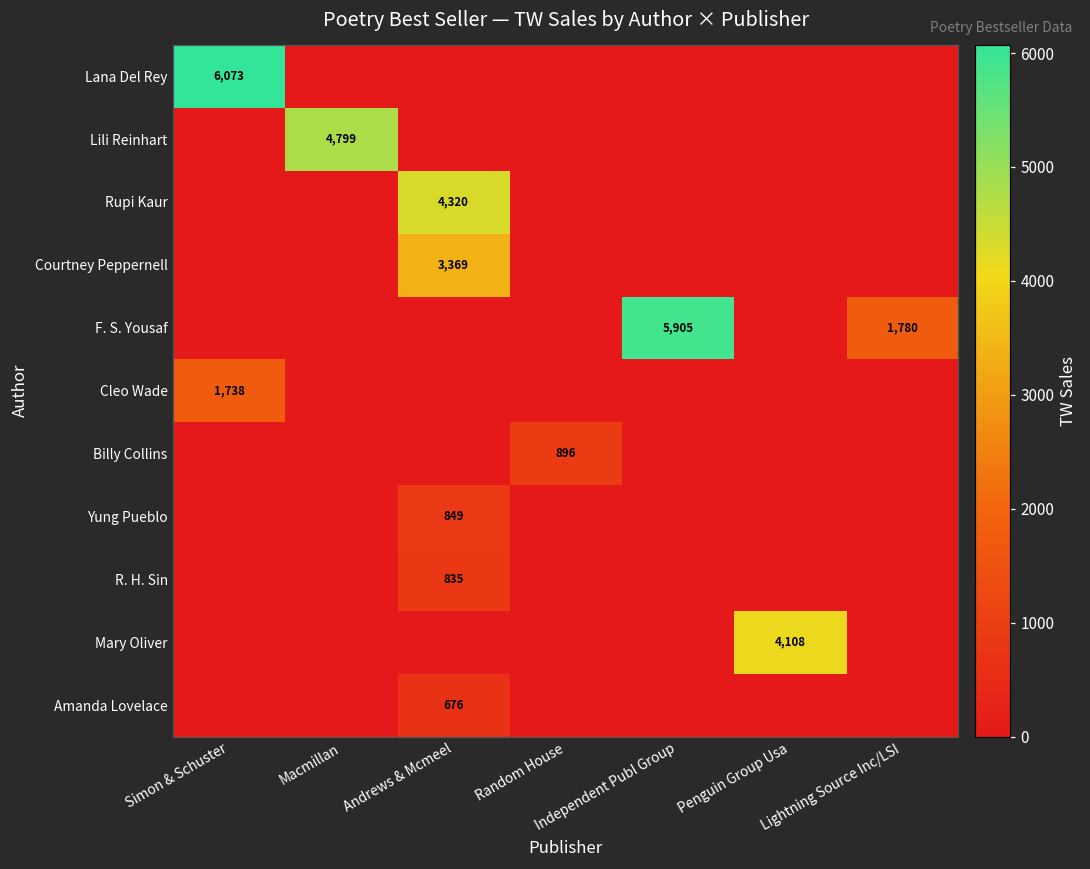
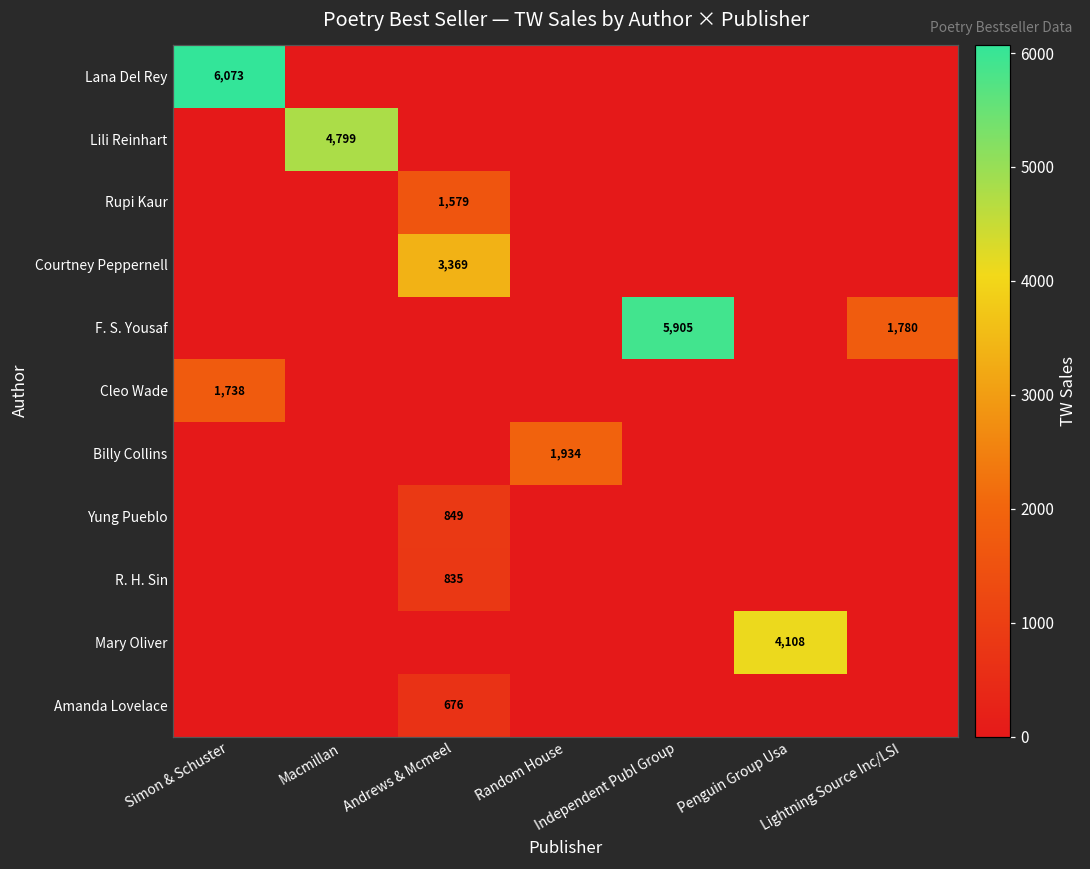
Rupi Kaur, Andrews & Mcmeel: 4,320 -> 1,579
Billy Collins, Random House: 896 -> 1,934
